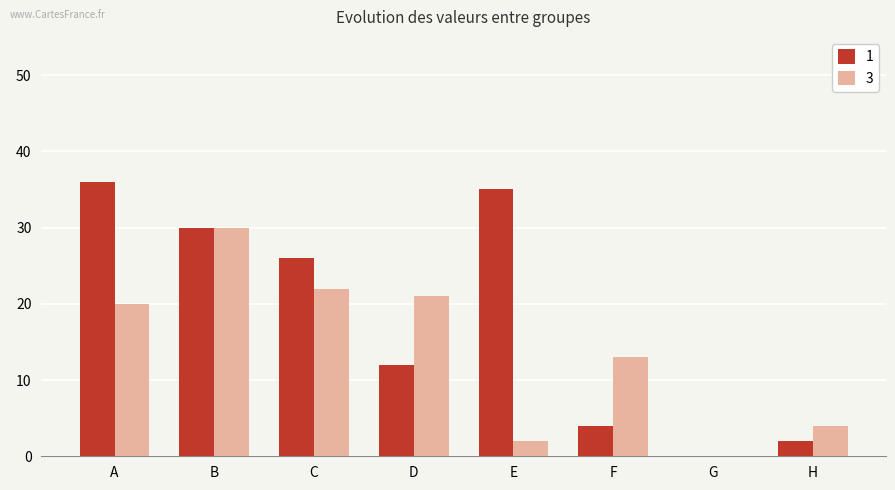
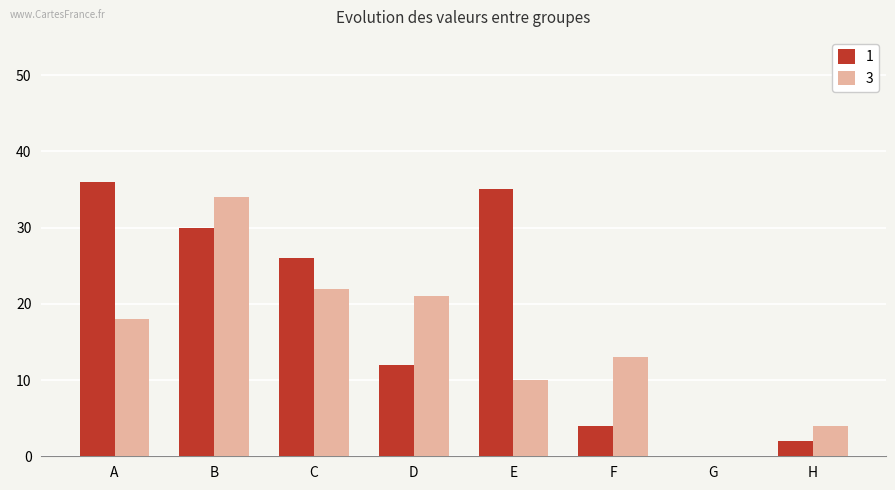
3, A: 20 -> 18
3, B: 30 -> 34
3, E: 2 -> 10
